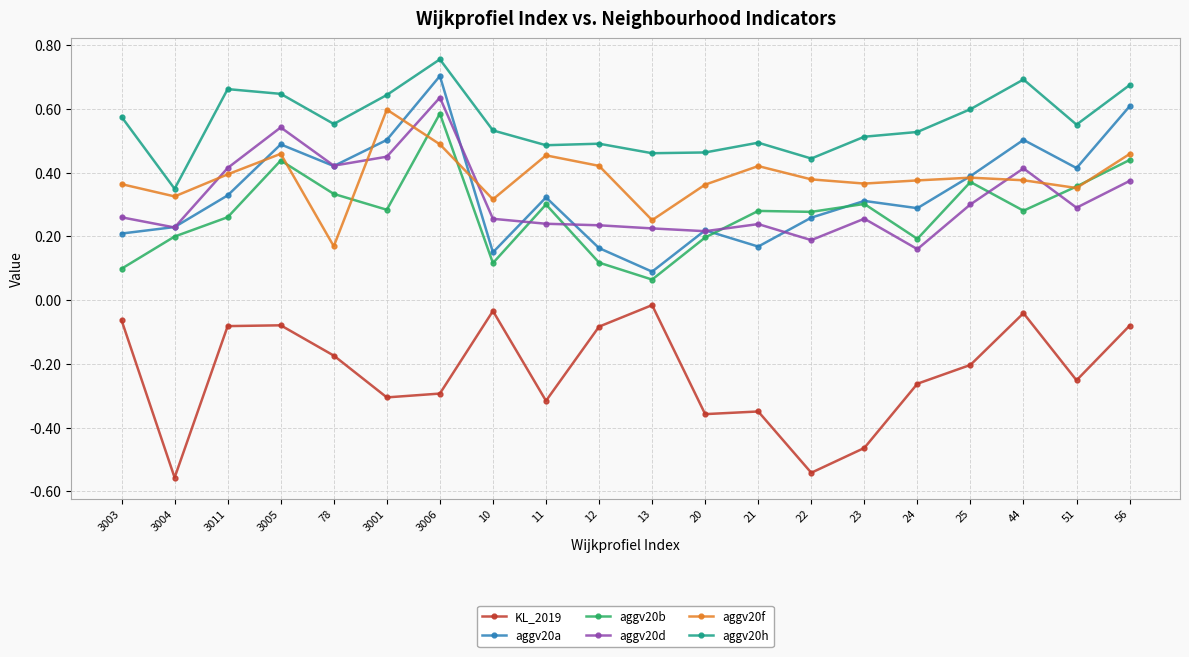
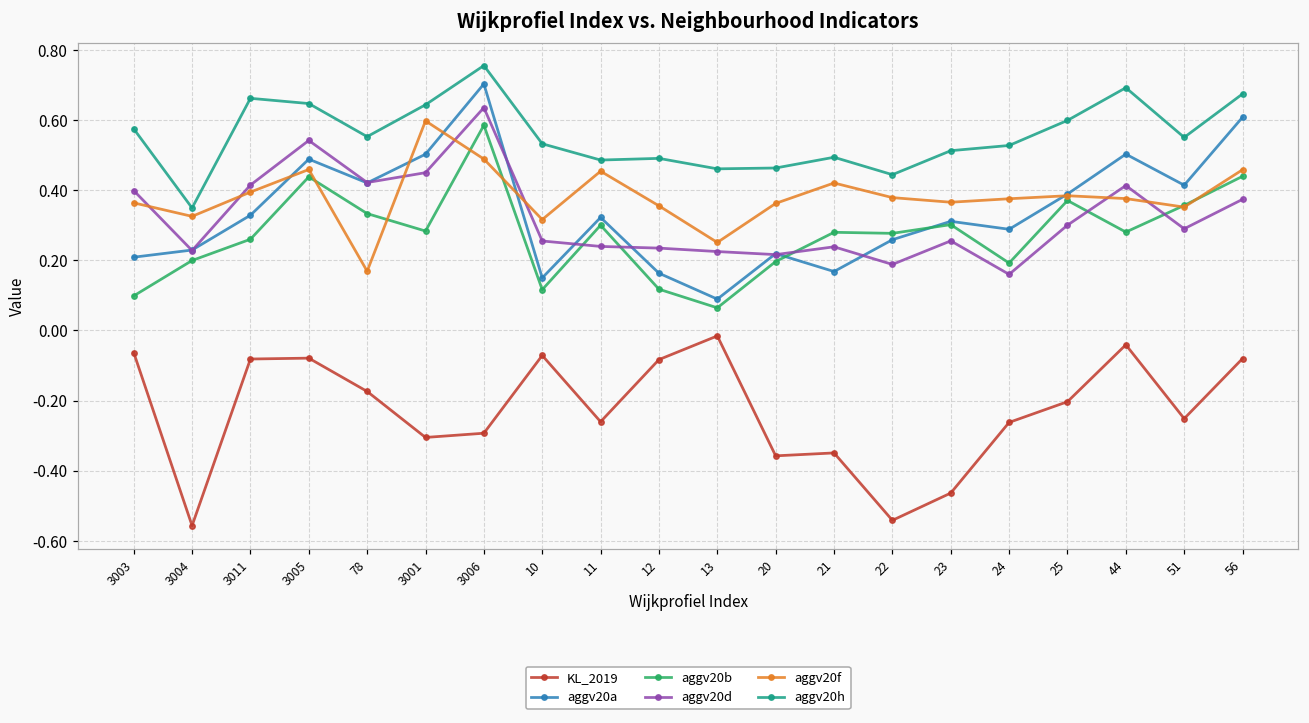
aggv20d, 3003: 0.26 -> 0.40
KL_2019, 10: -0.03 -> -0.07
KL_2019, 11: -0.32 -> -0.26
aggv20f, 12: 0.42 -> 0.36
